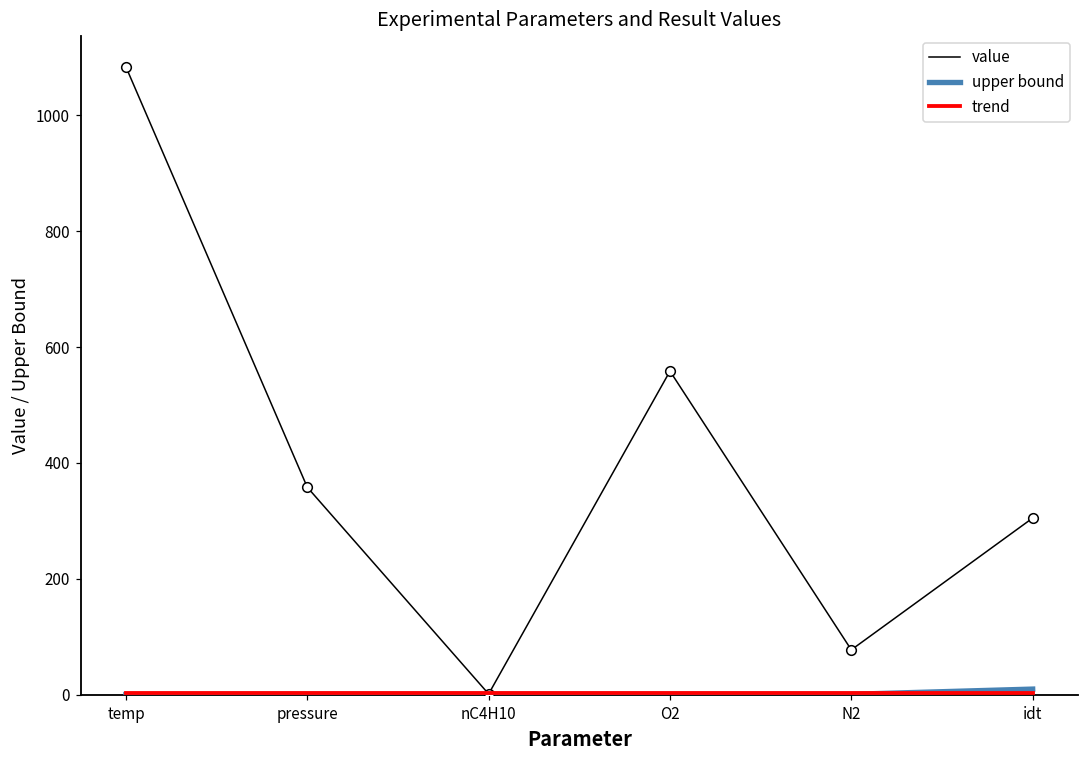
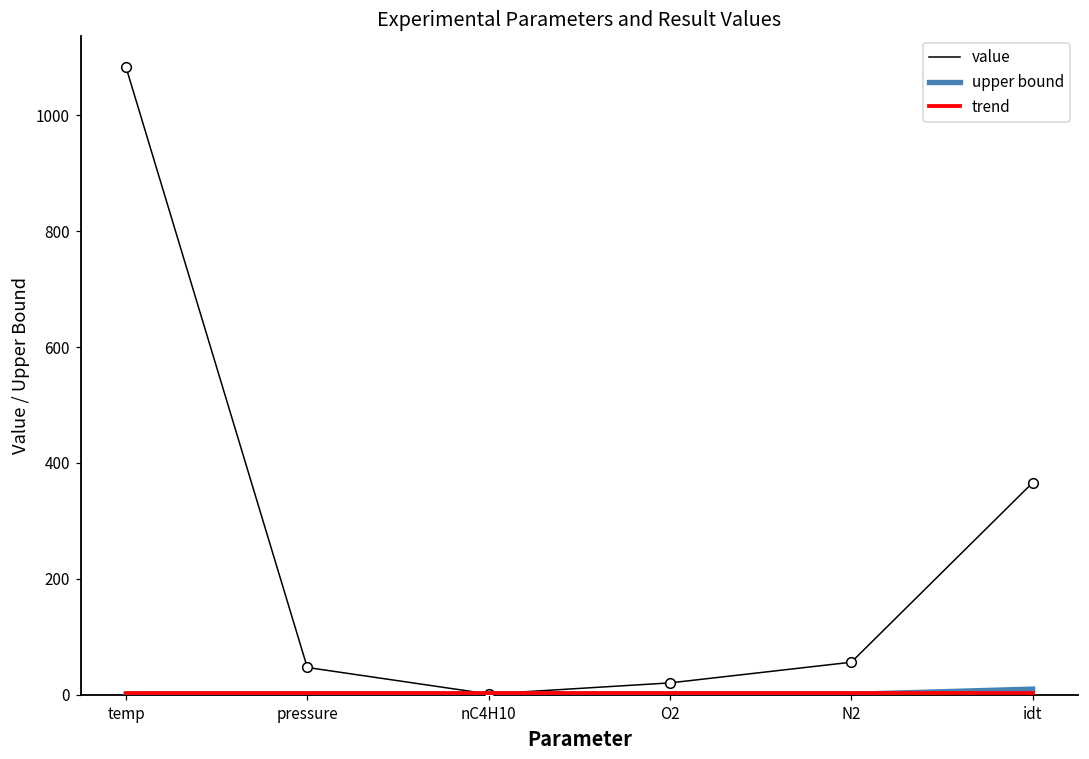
value, pressure: 360 -> 50
value, O2: 560 -> 20
value, N2: 80 -> 60
value, idt: 310 -> 370
